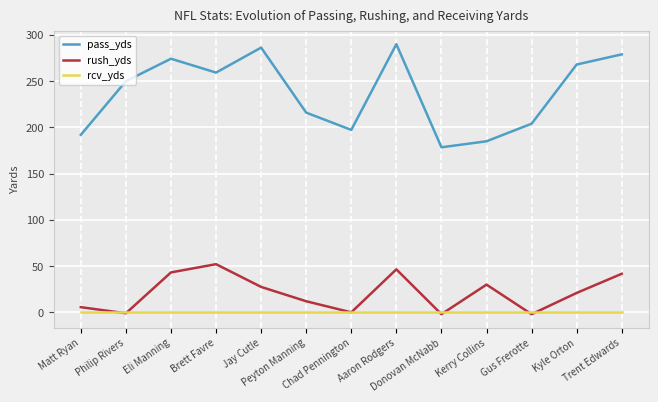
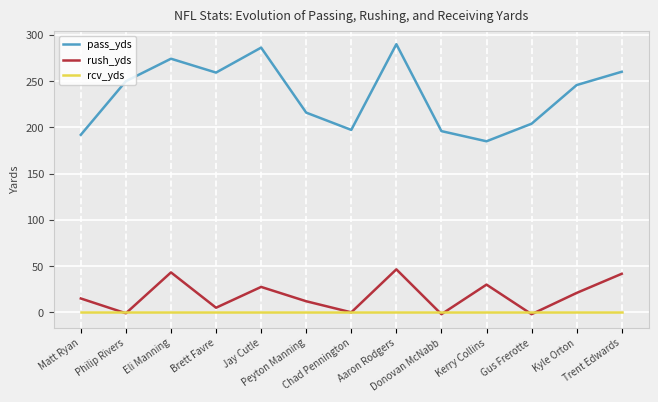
rush_yds, Matt Ryan: 10 -> 20
rush_yds, Brett Favre: 50 -> 10
pass_yds, Donovan McNabb: 180 -> 200
pass_yds, Kyle Orton: 270 -> 250
pass_yds, Trent Edwards: 280 -> 260
